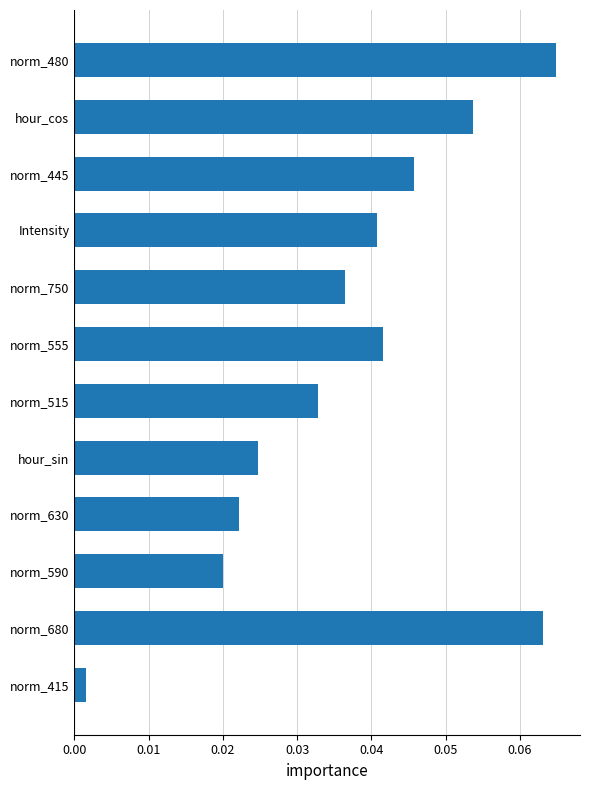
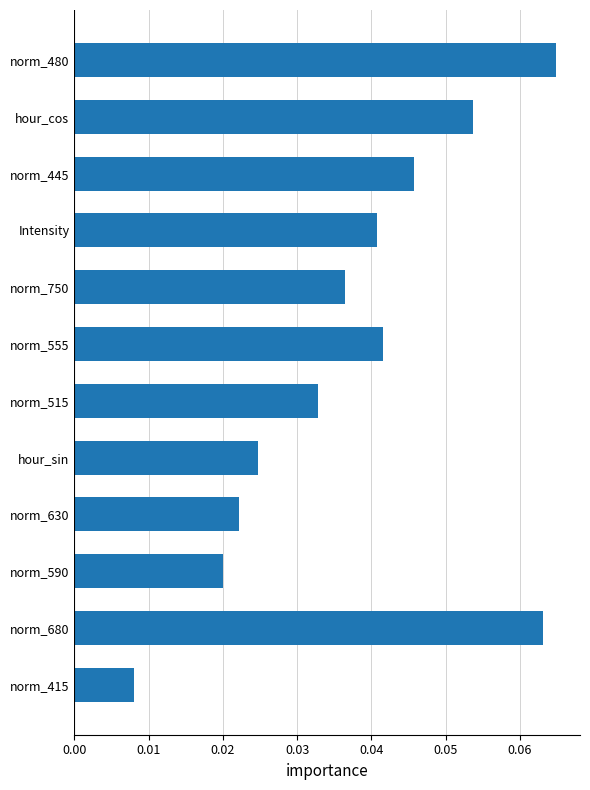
norm_415: 0.002 -> 0.008
